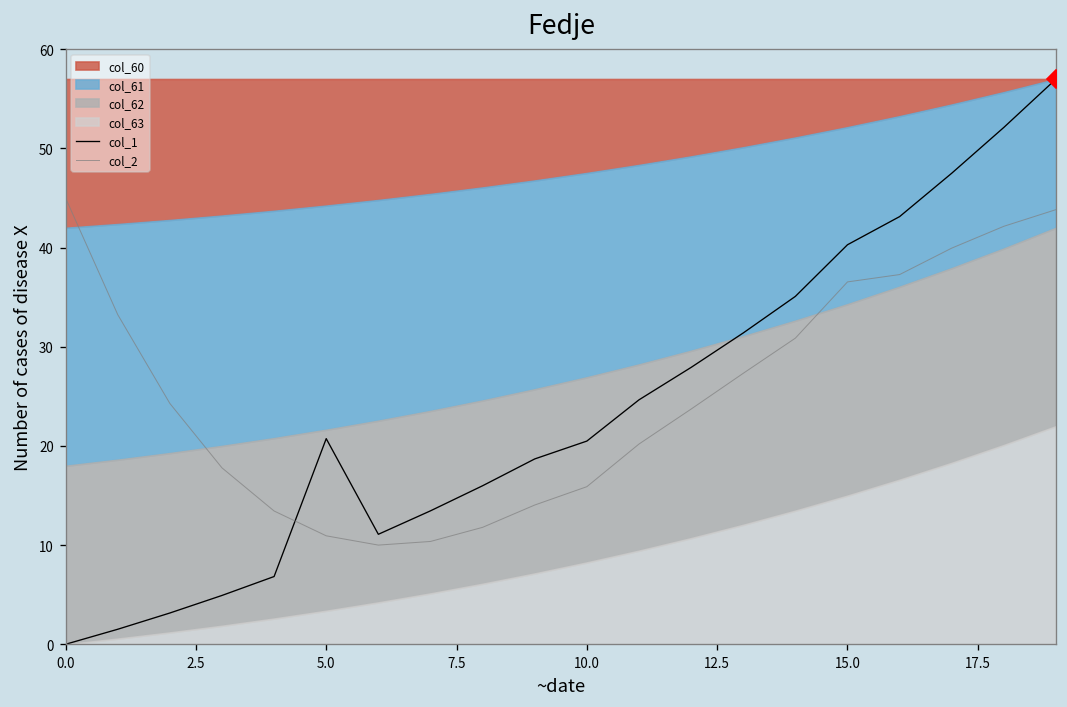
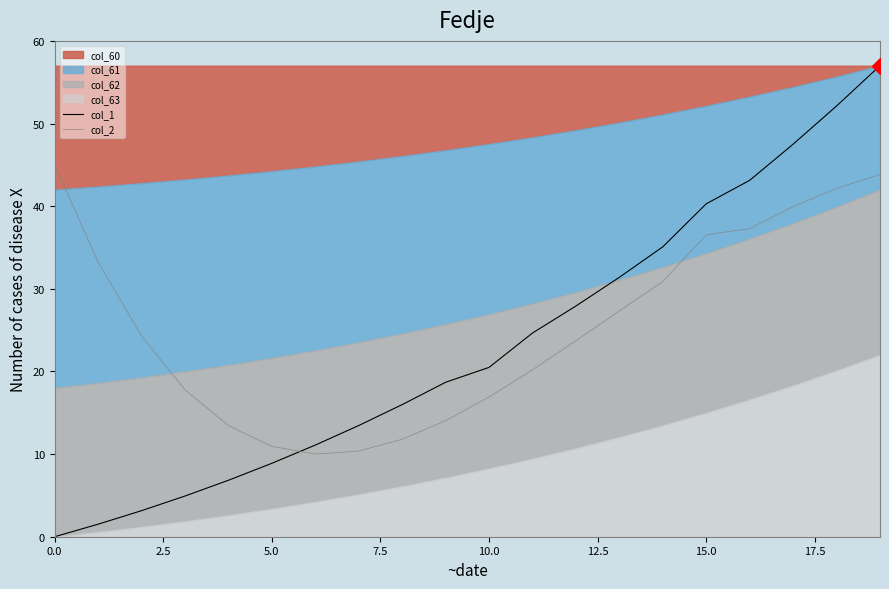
col_1, 5.0: 21 -> 9
col_2, 10.0: 16 -> 17
